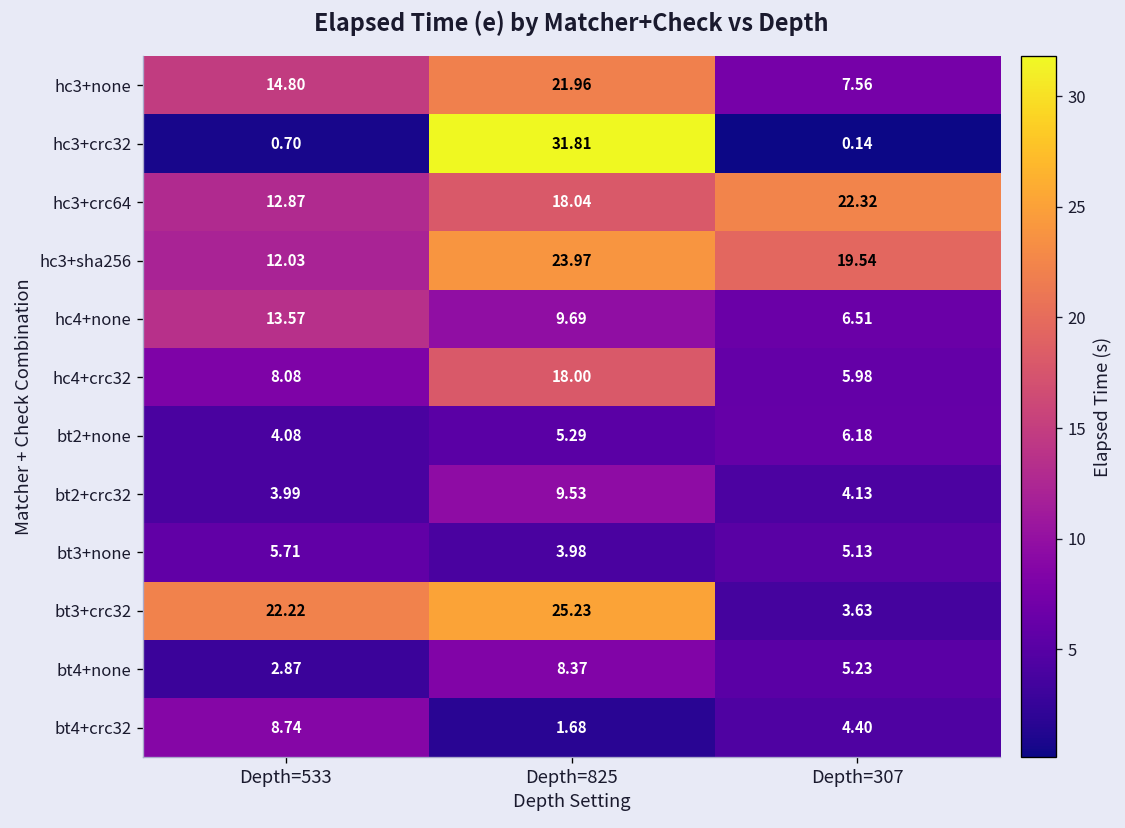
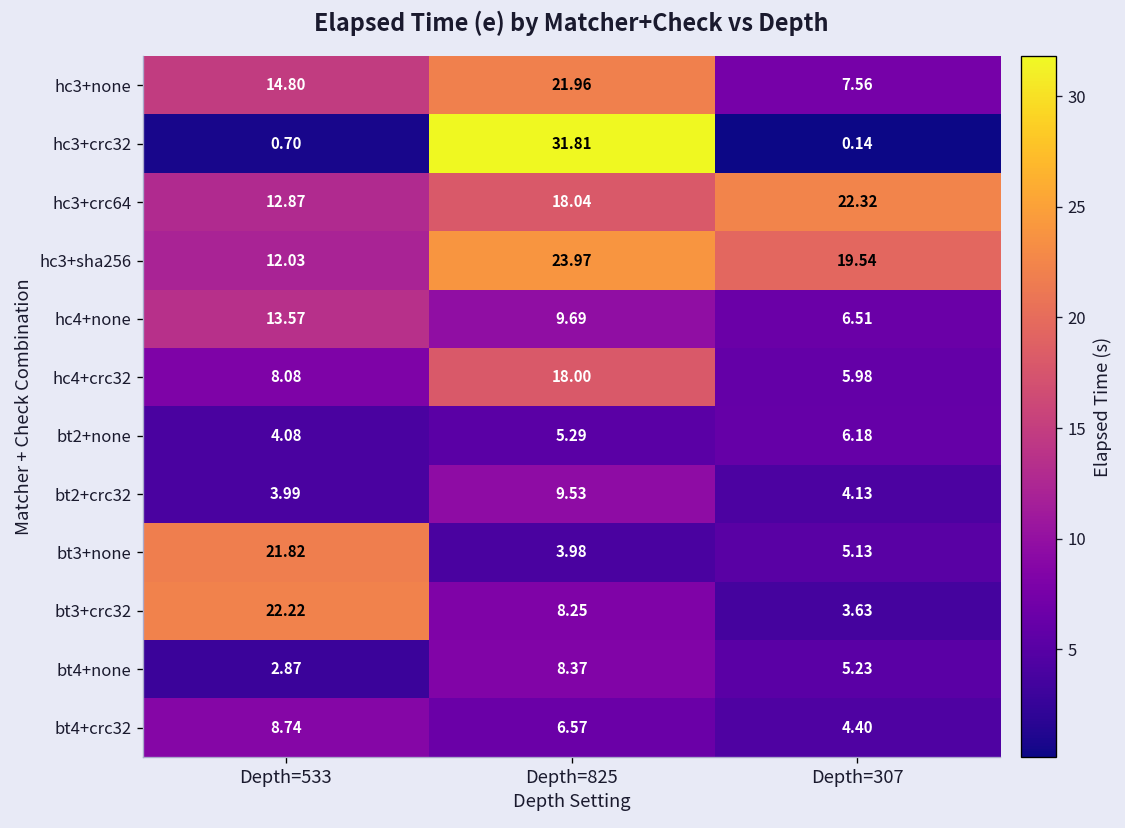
bt3+none, Depth=533: 5.71 -> 21.82
bt3+crc32, Depth=825: 25.23 -> 8.25
bt4+crc32, Depth=825: 1.68 -> 6.57
